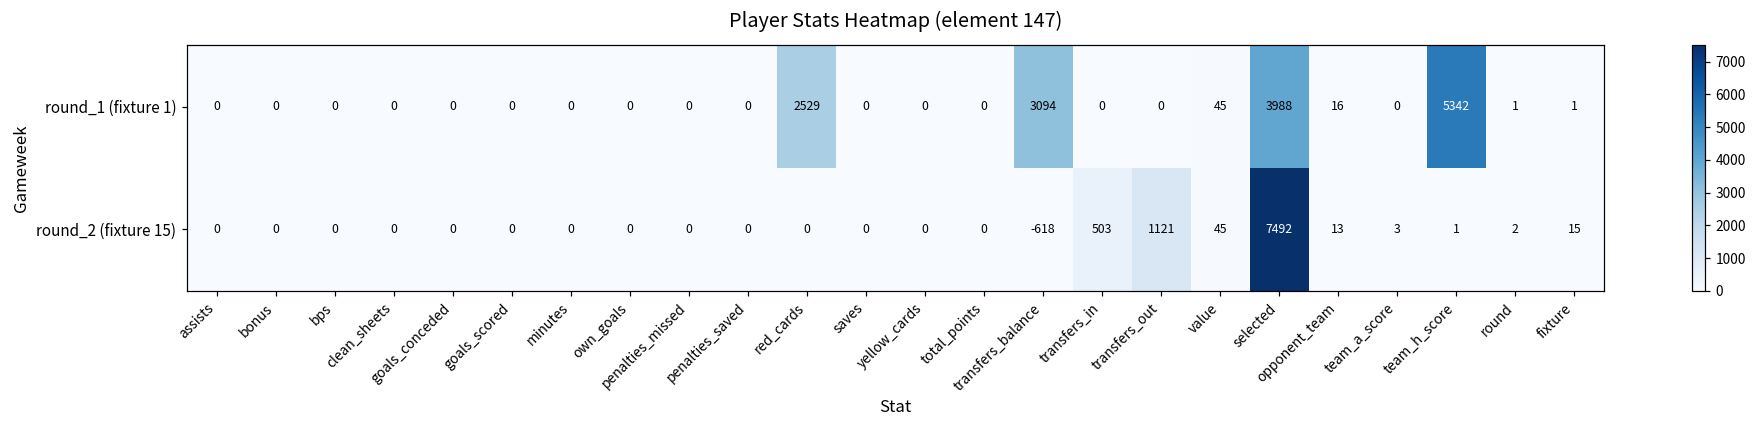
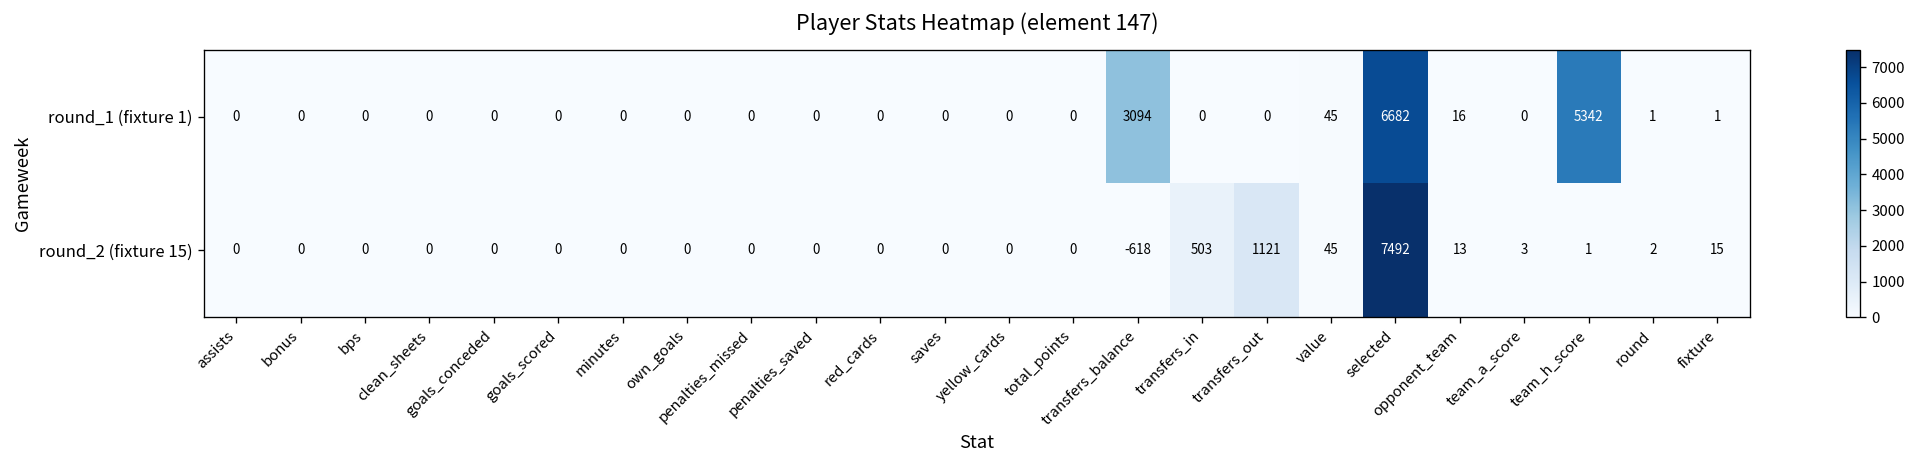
round_1 (fixture 1), red_cards: 2529 -> 0
round_1 (fixture 1), selected: 3988 -> 6682
